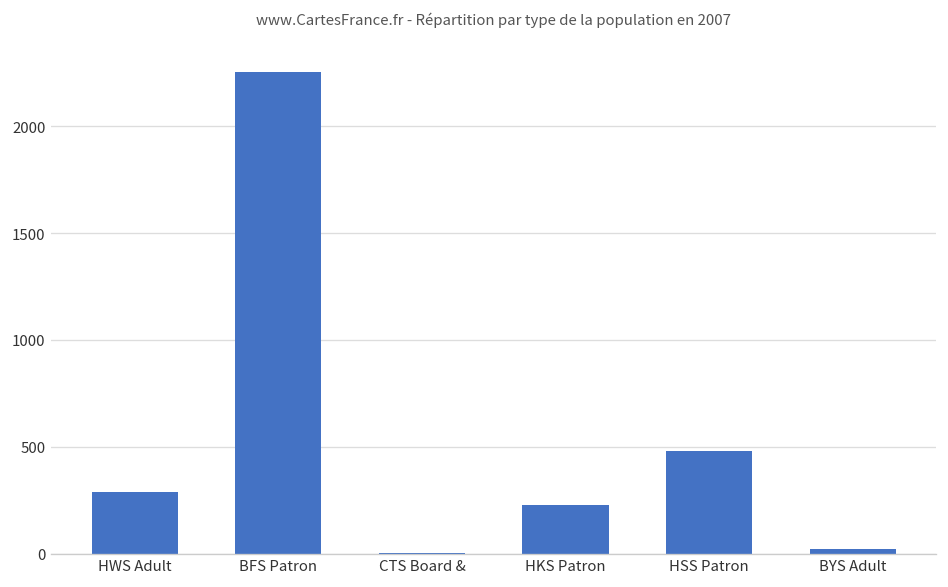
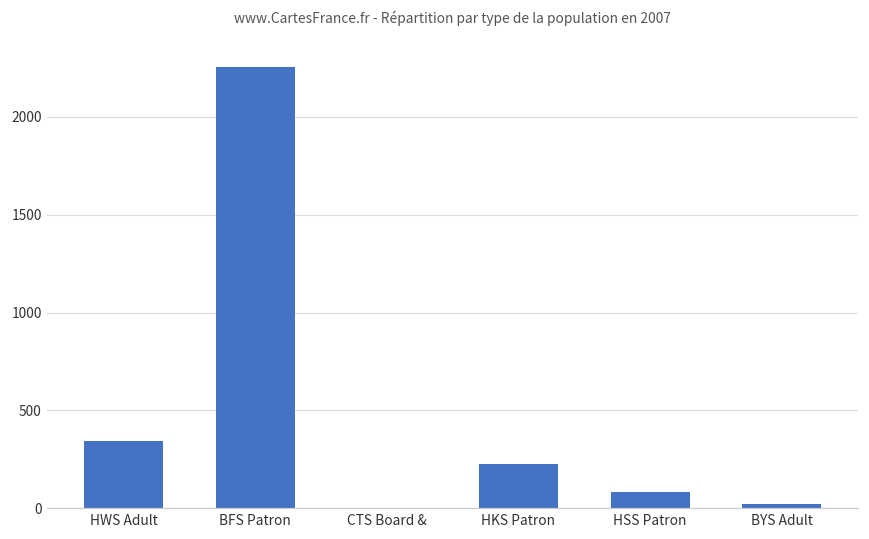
HWS Adult: 290 -> 340
HSS Patron: 480 -> 90
